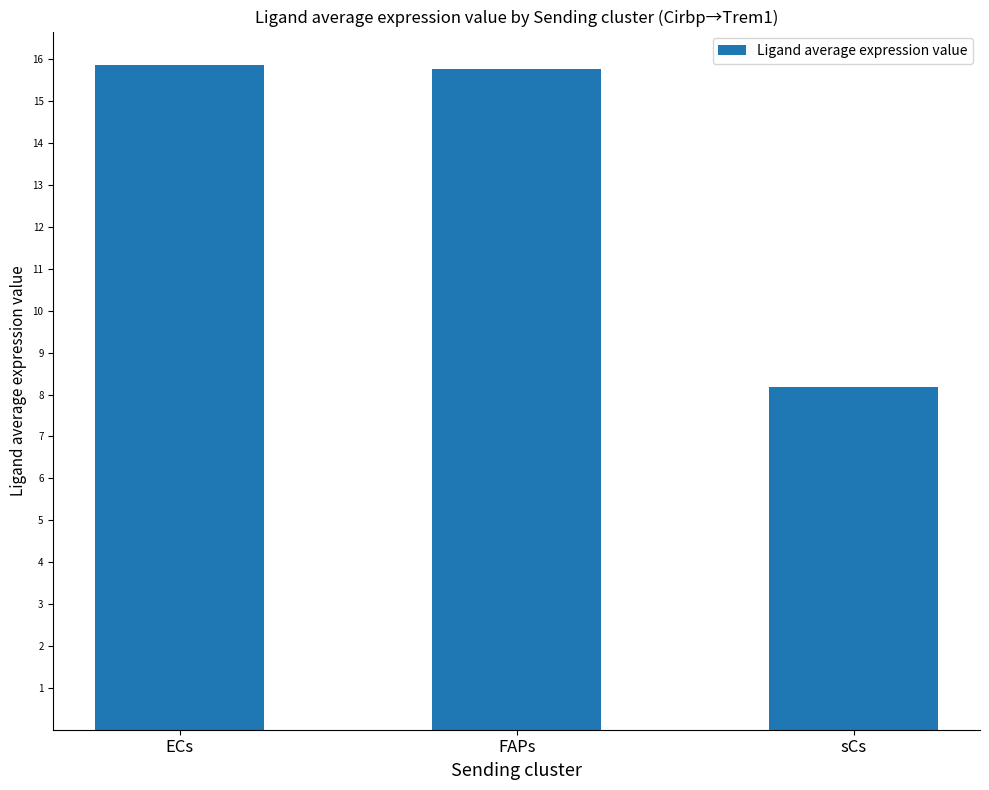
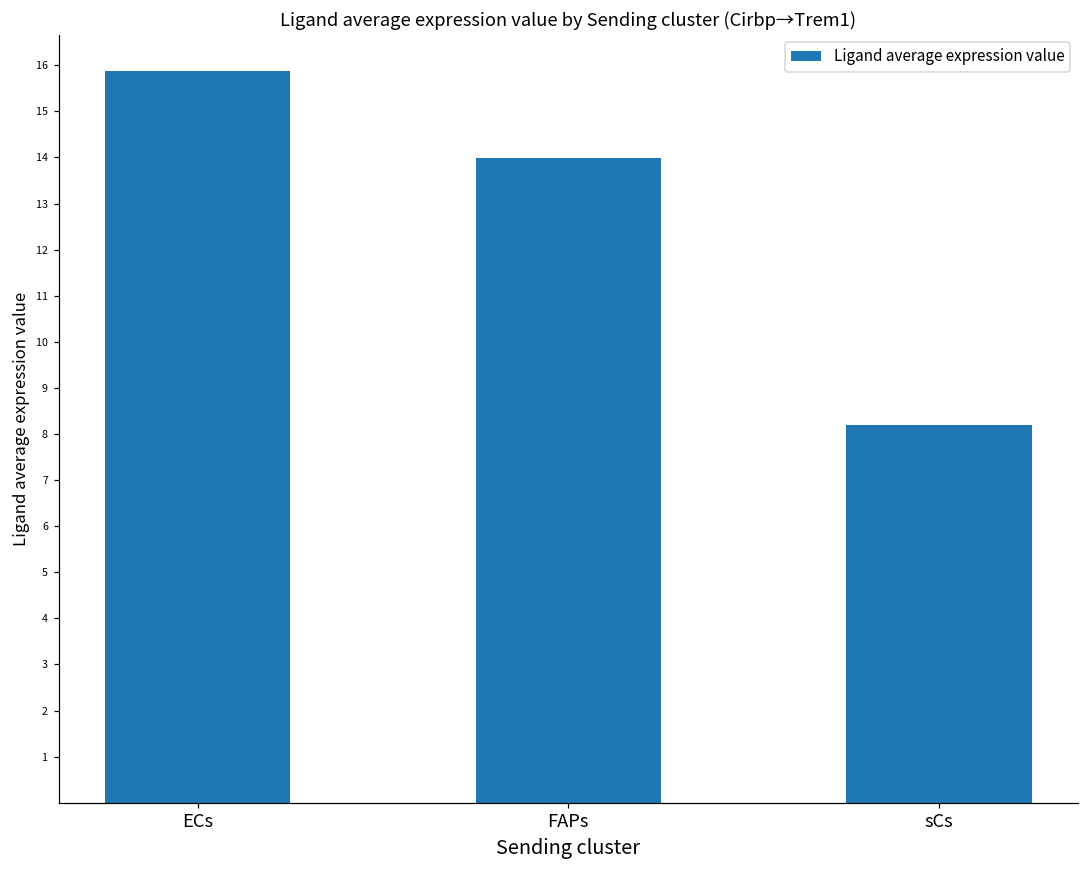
FAPs: 15.8 -> 14.0
